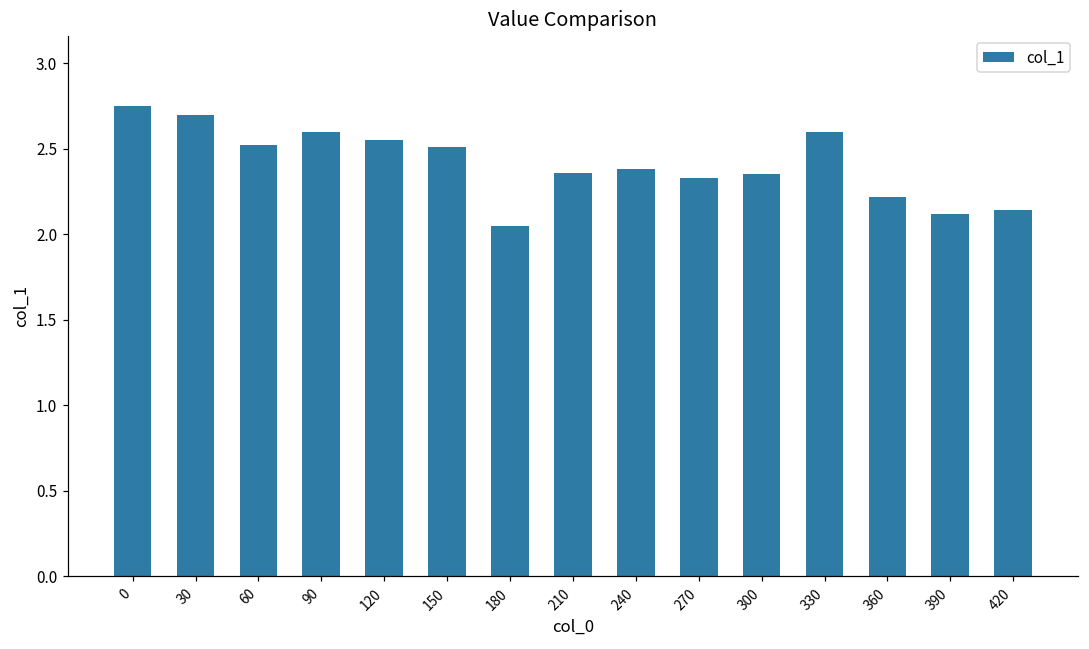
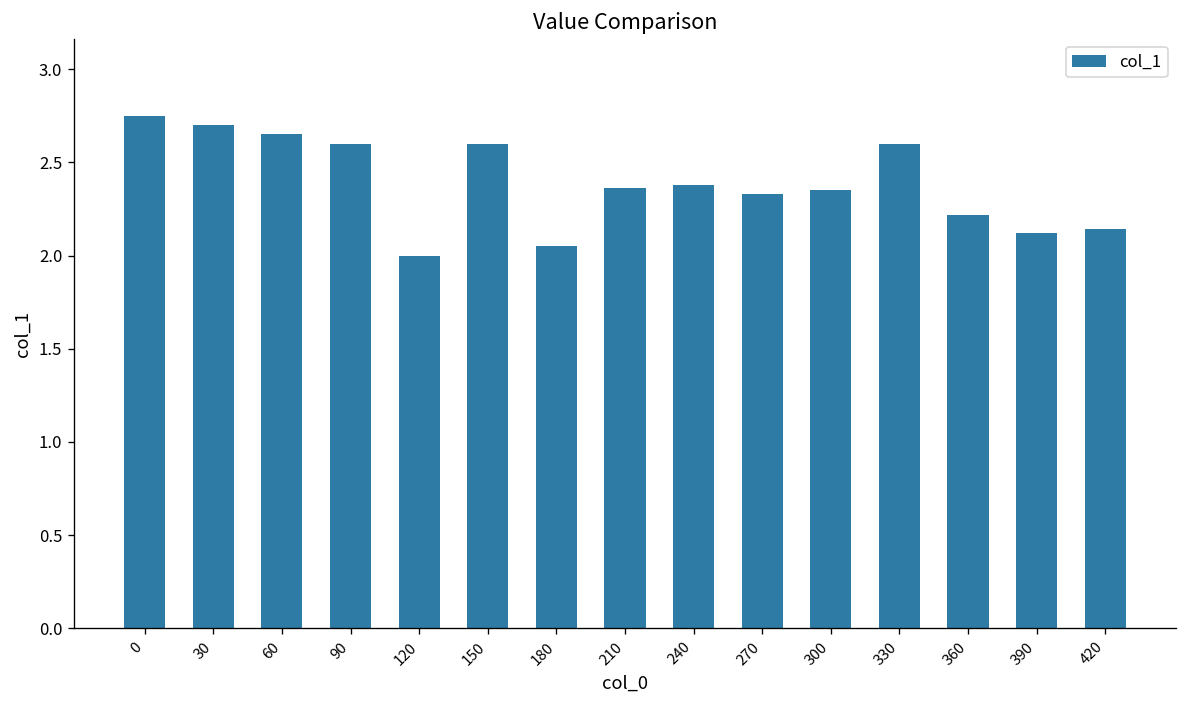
60: 2.52 -> 2.65
120: 2.55 -> 2.00
150: 2.51 -> 2.60
